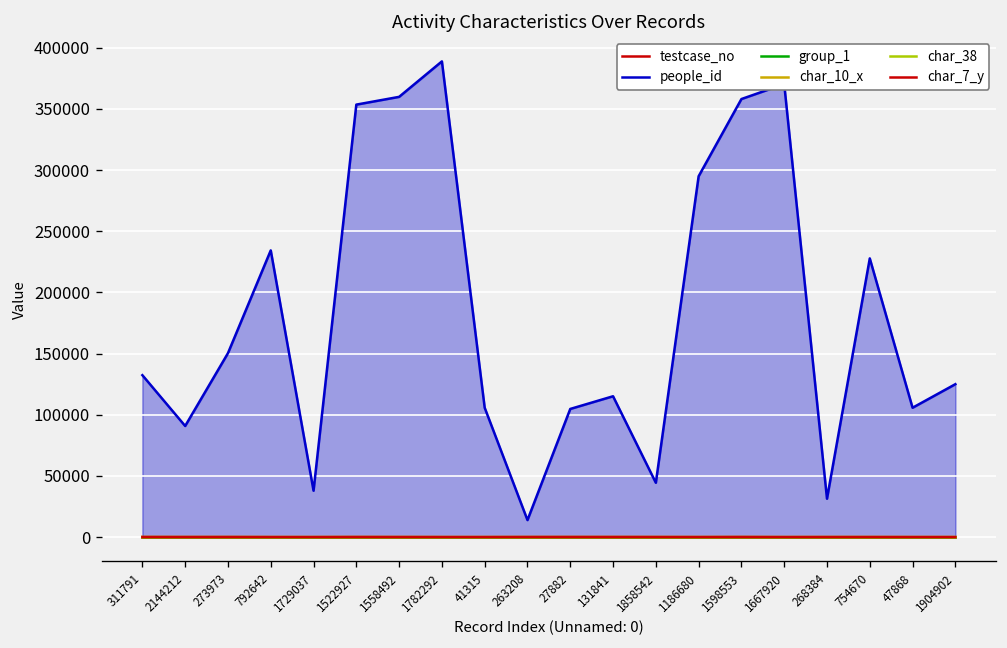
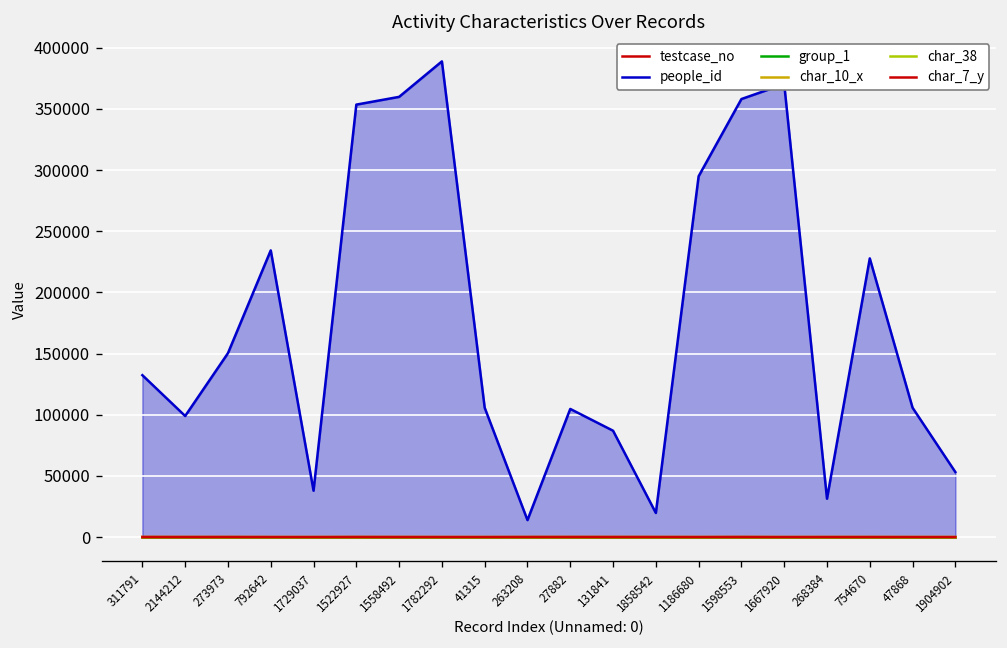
people_id, 2144212: 91000 -> 99000
people_id, 131841: 115000 -> 87000
people_id, 1858542: 44000 -> 20000
people_id, 1904902: 125000 -> 53000
